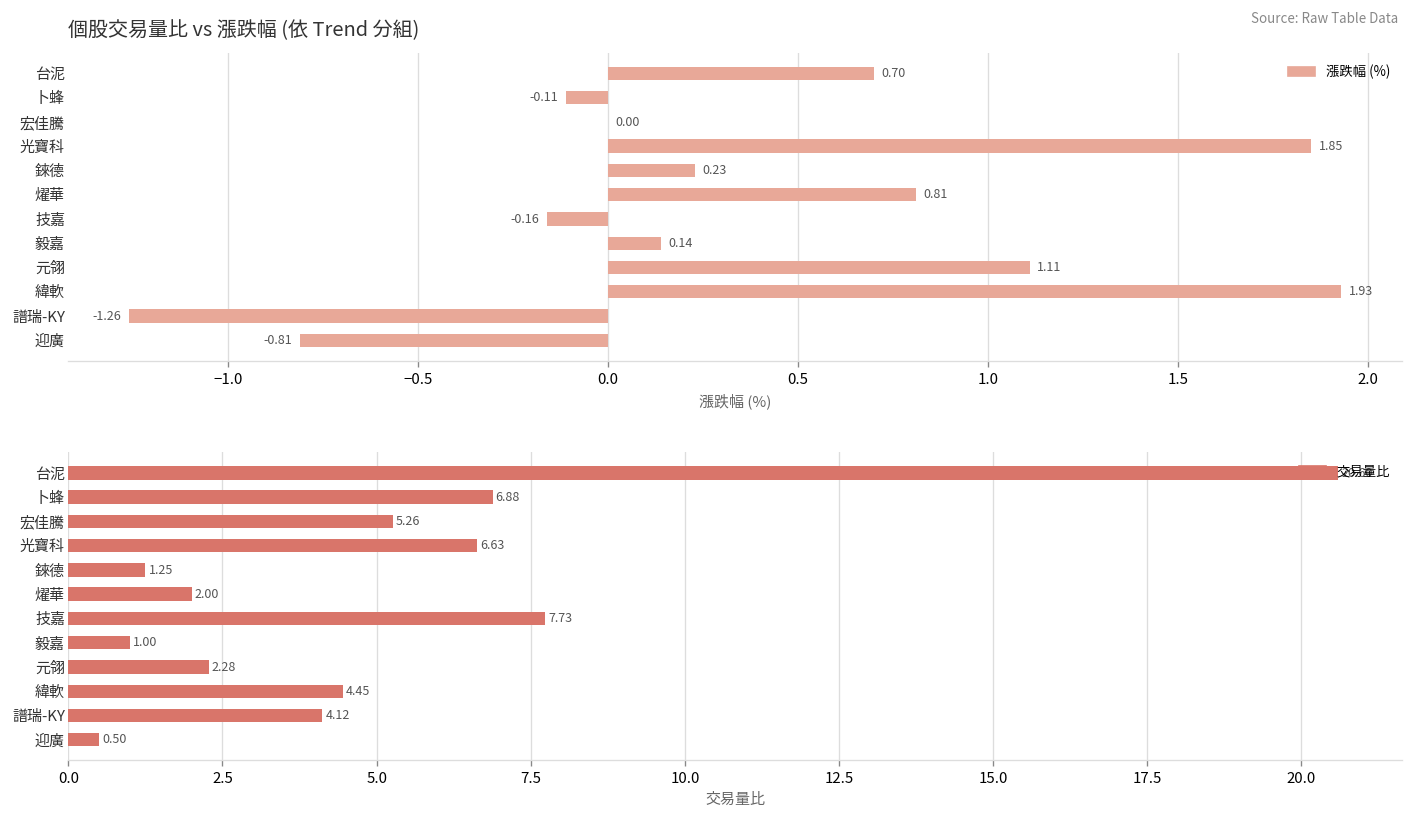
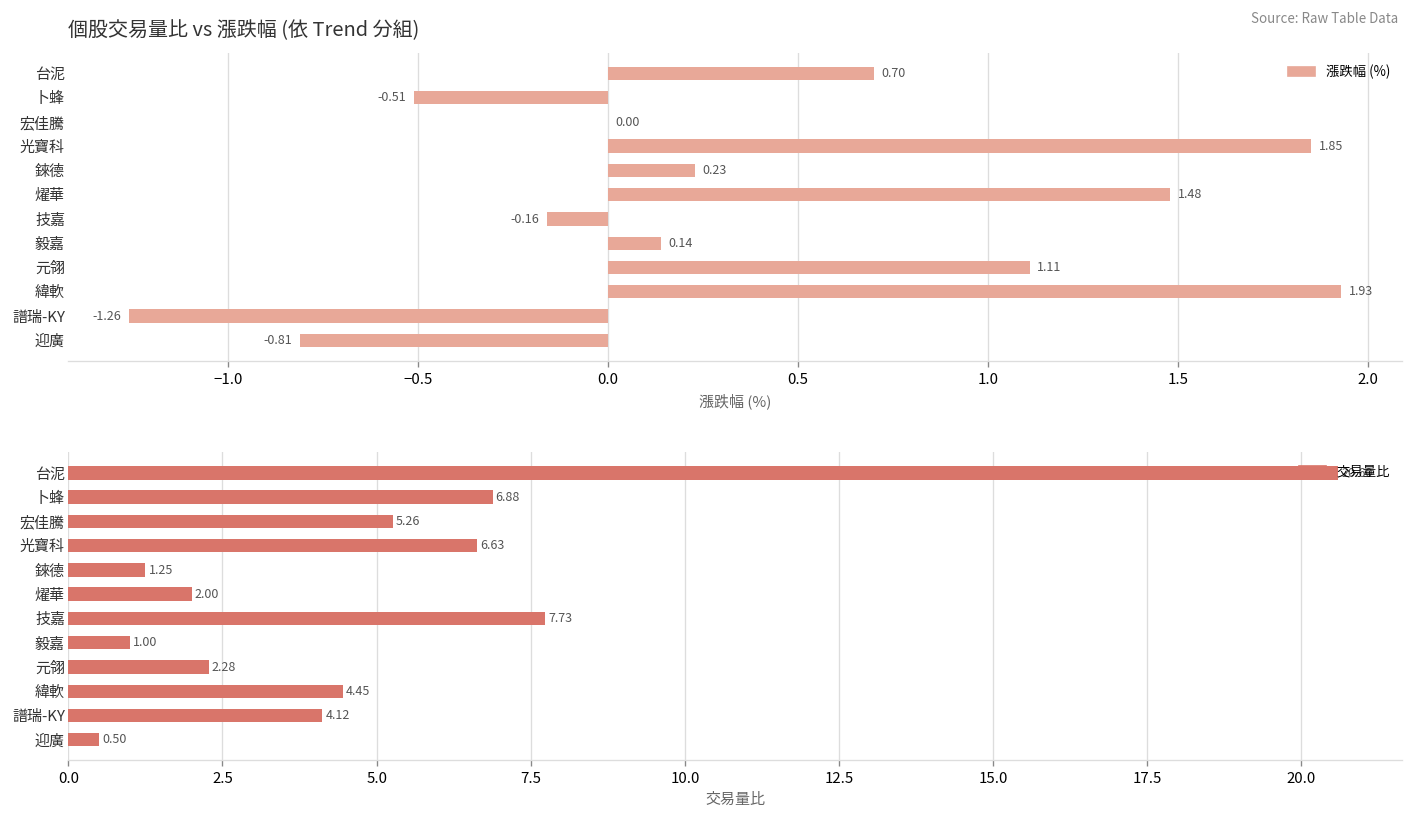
個股交易量比 vs 漲跌幅 (依 Trend 分組), 卜蜂: -0.11 -> -0.51
個股交易量比 vs 漲跌幅 (依 Trend 分組), 燿華: 0.81 -> 1.48
